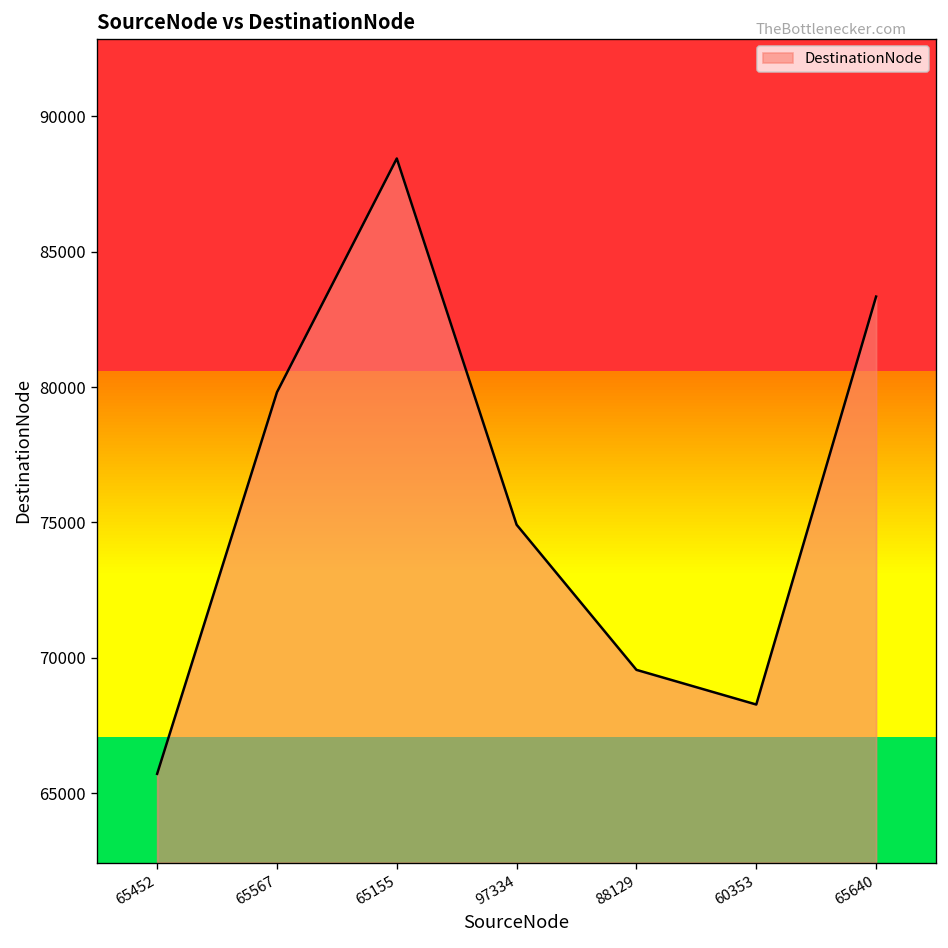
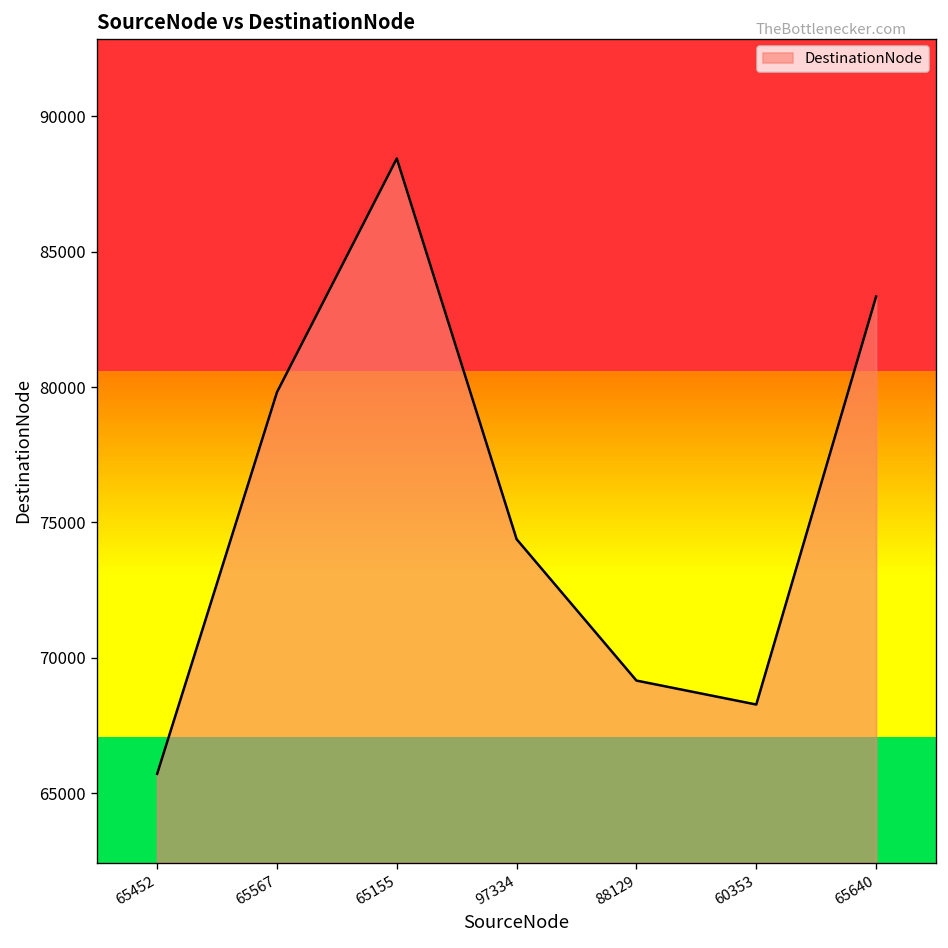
97334: 74900 -> 74400
88129: 69600 -> 69200
